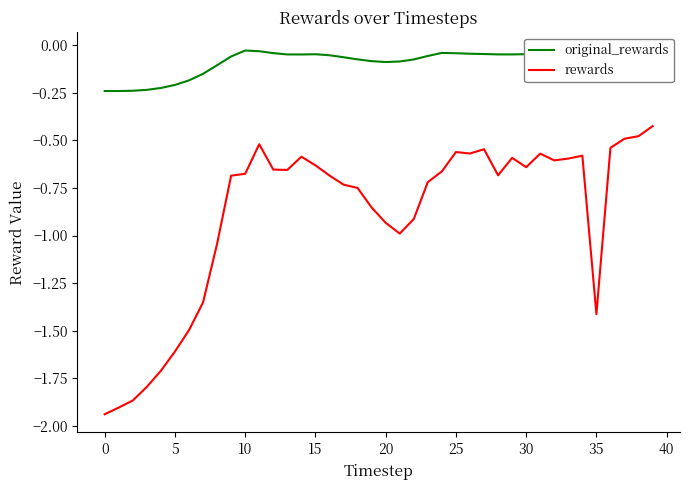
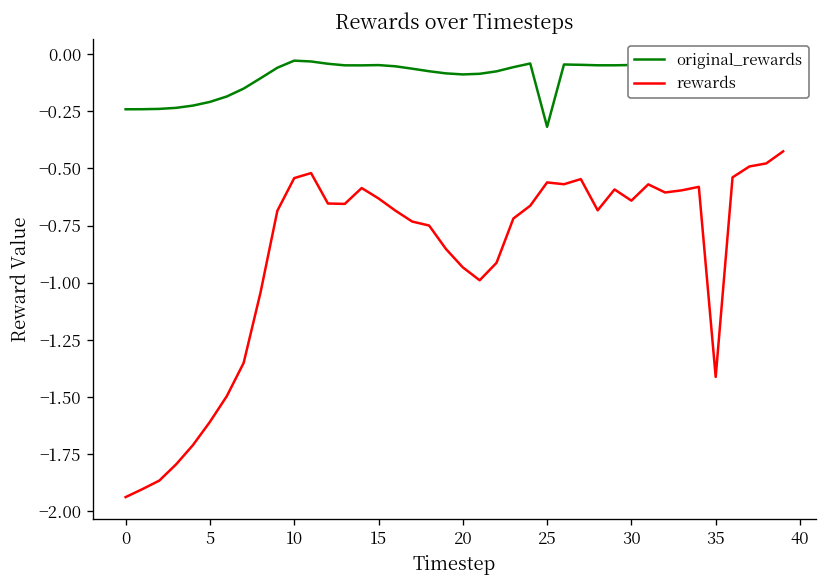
rewards, 10: -0.68 -> -0.54
original_rewards, 25: -0.04 -> -0.32
